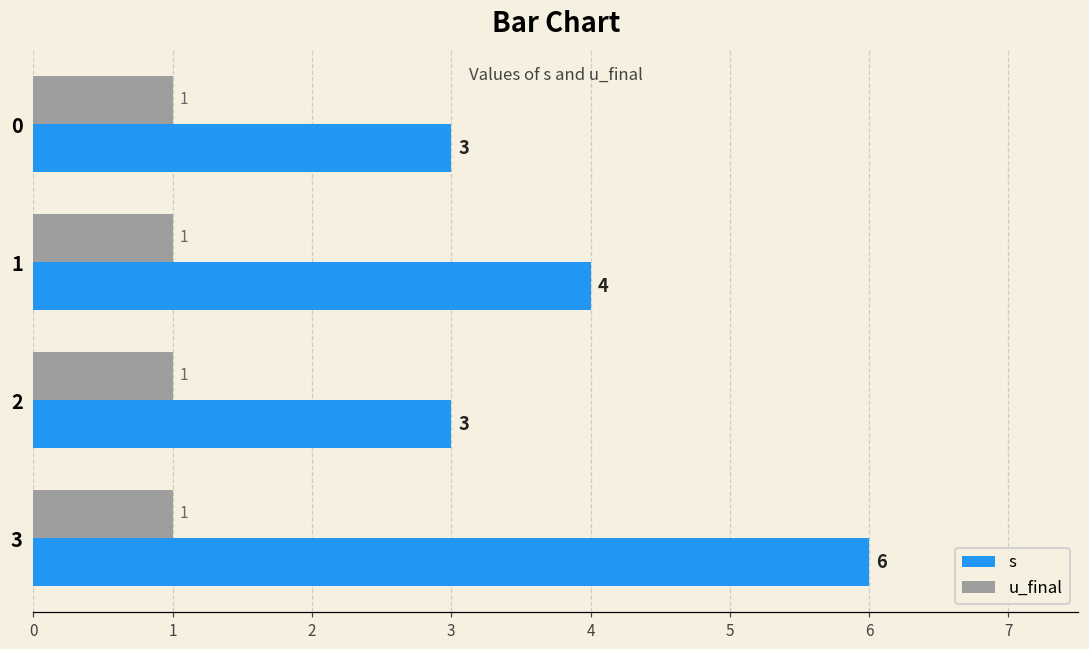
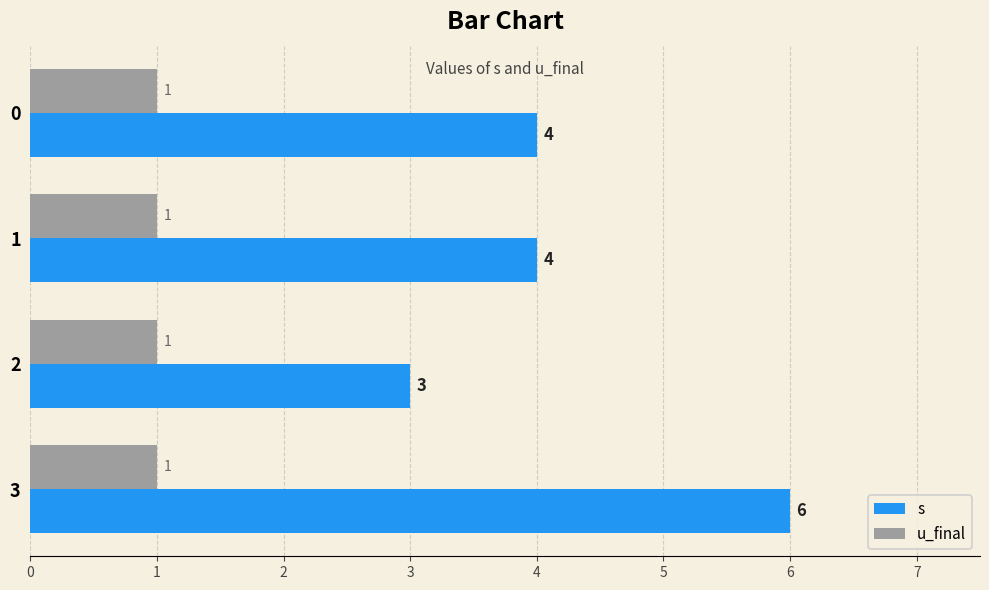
s, 0: 3 -> 4
